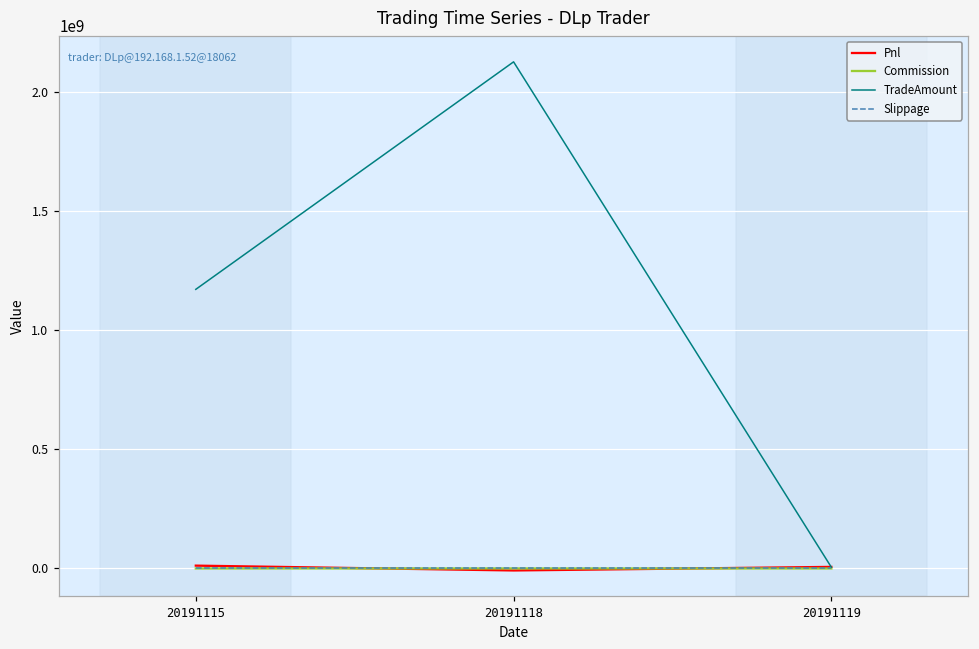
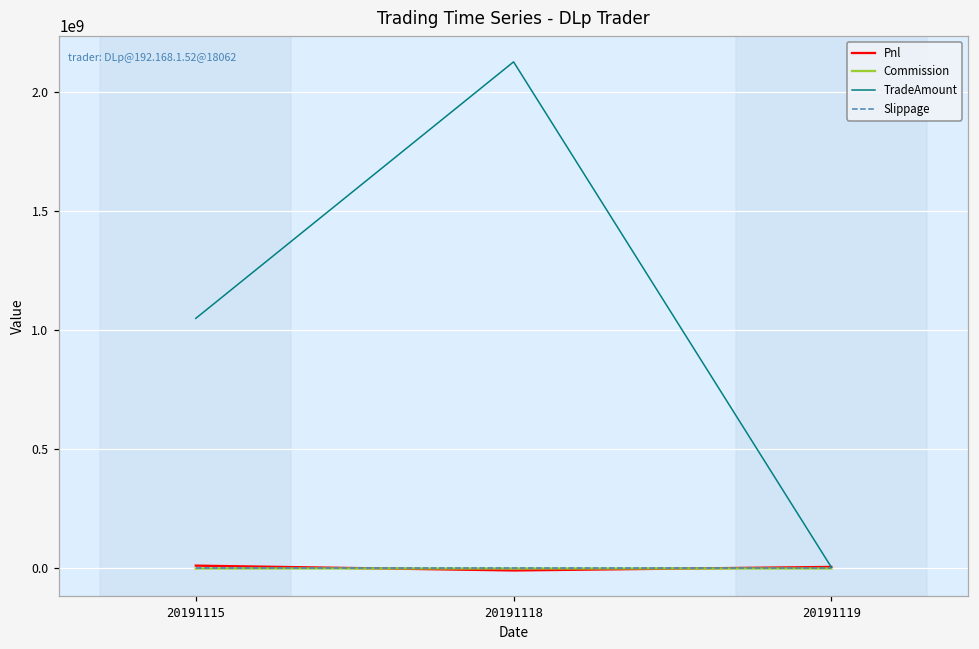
TradeAmount, 20191115: 1170000000 -> 1050000000
